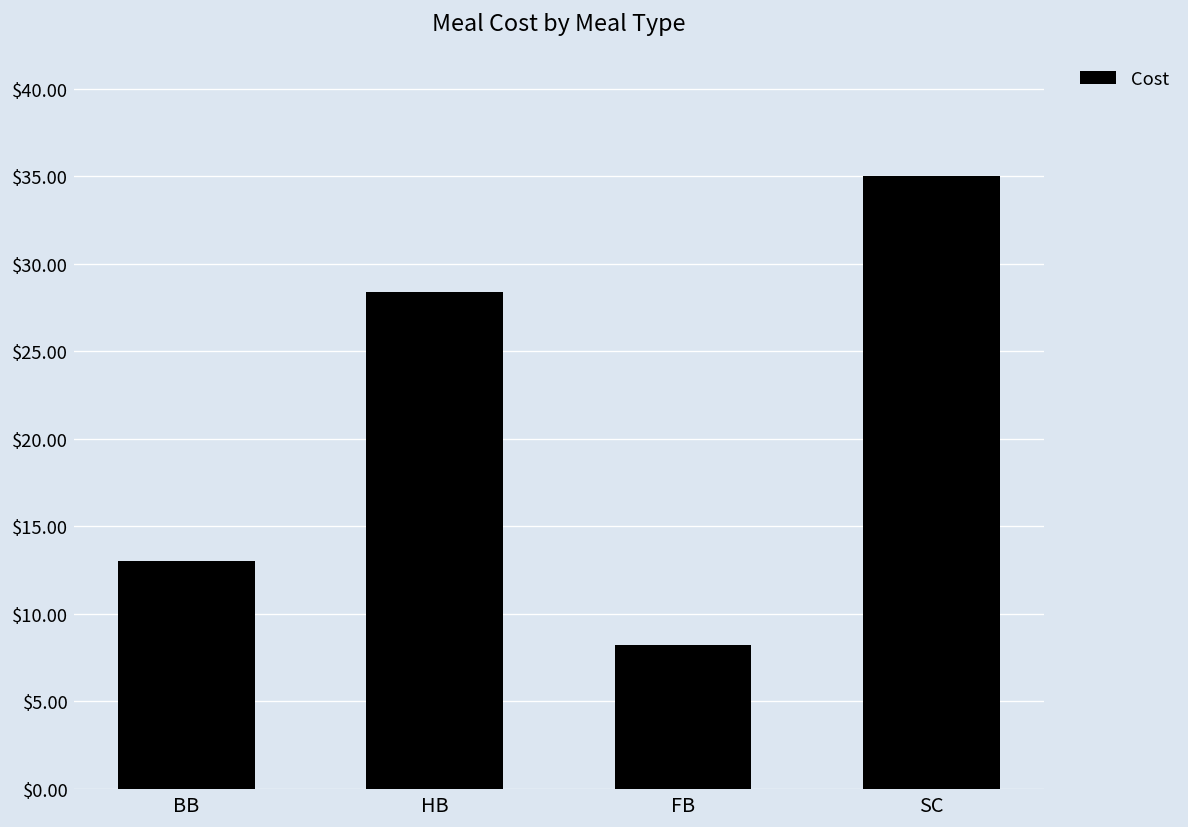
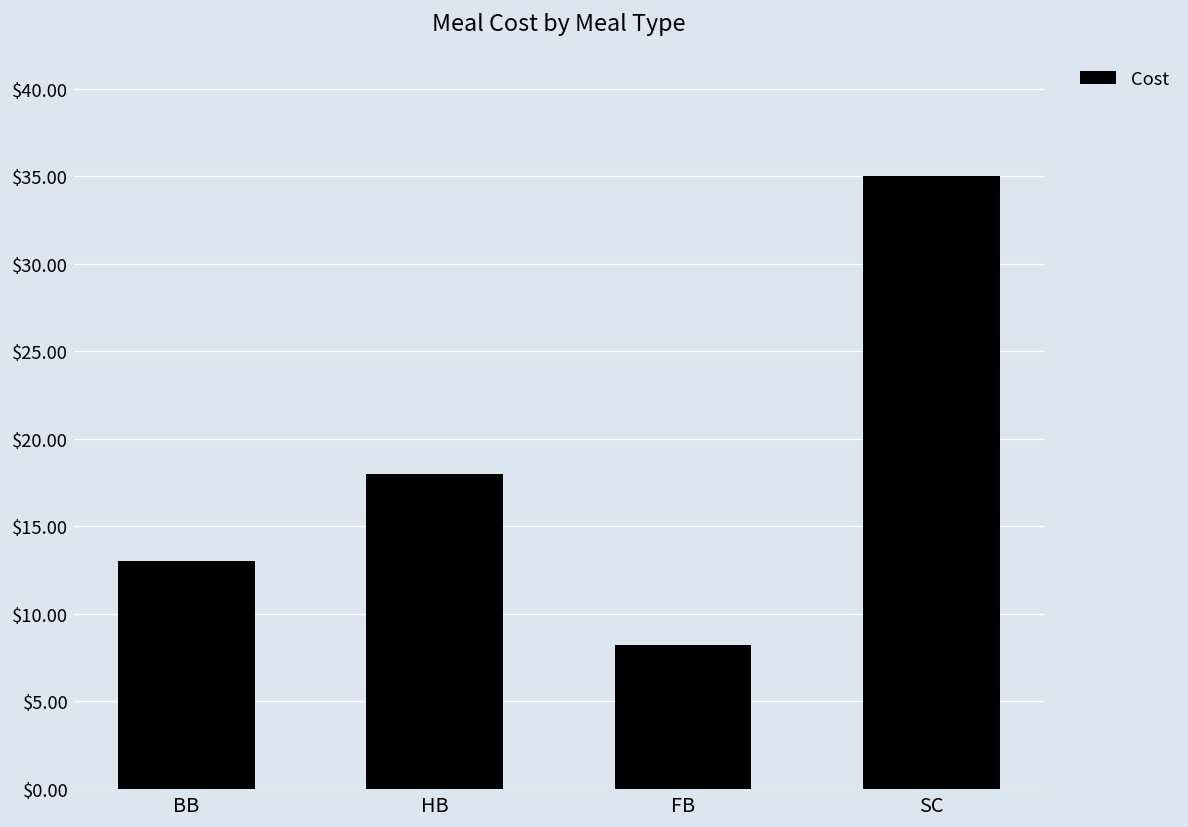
HB: $28.4 -> $18.0
